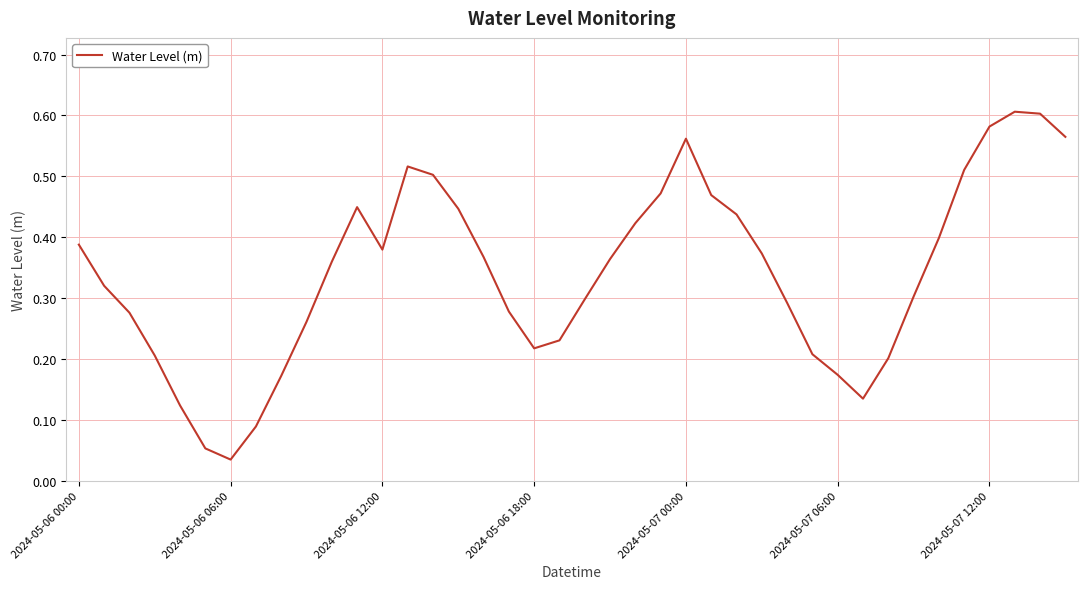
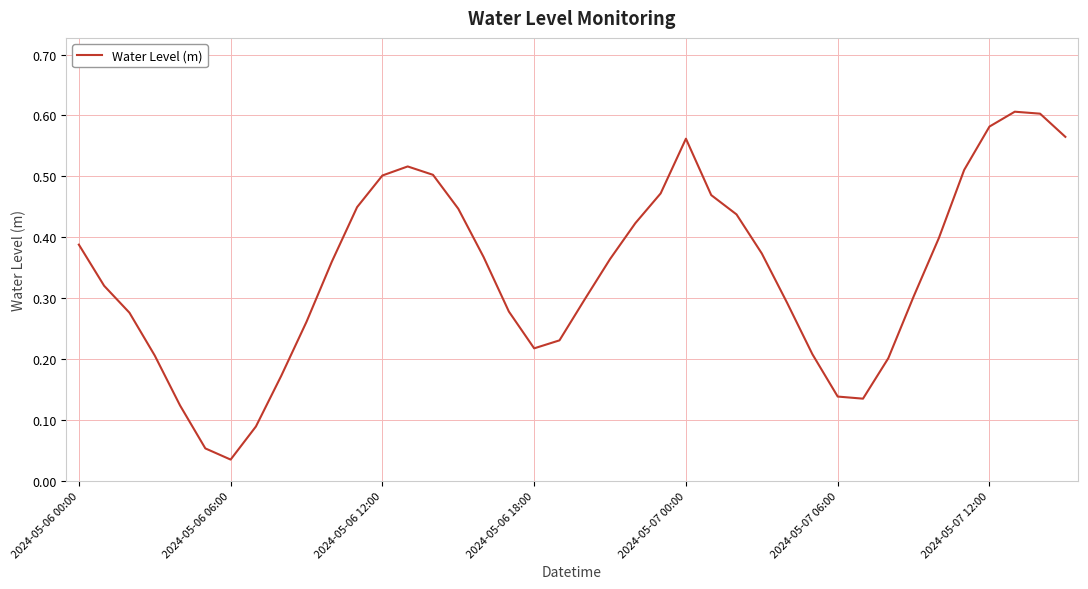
2024-05-06 12:00: 0.38 -> 0.50
2024-05-07 06:00: 0.17 -> 0.14
